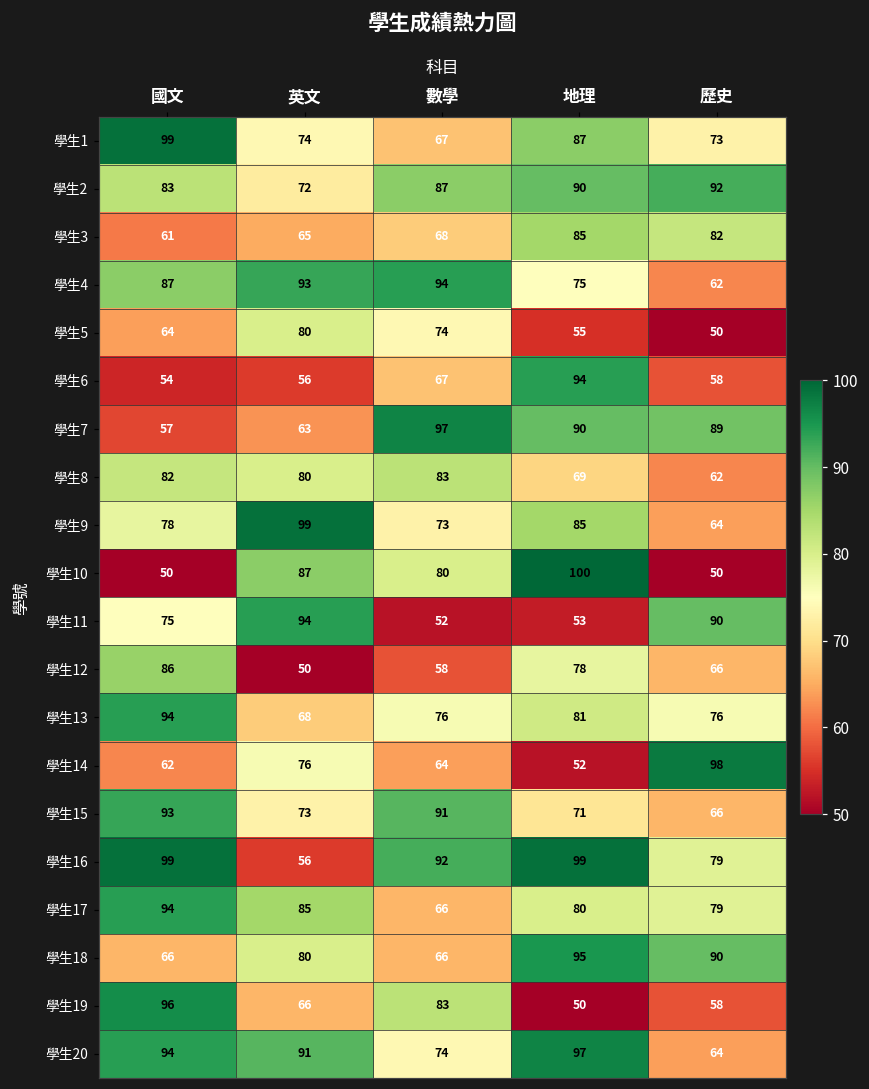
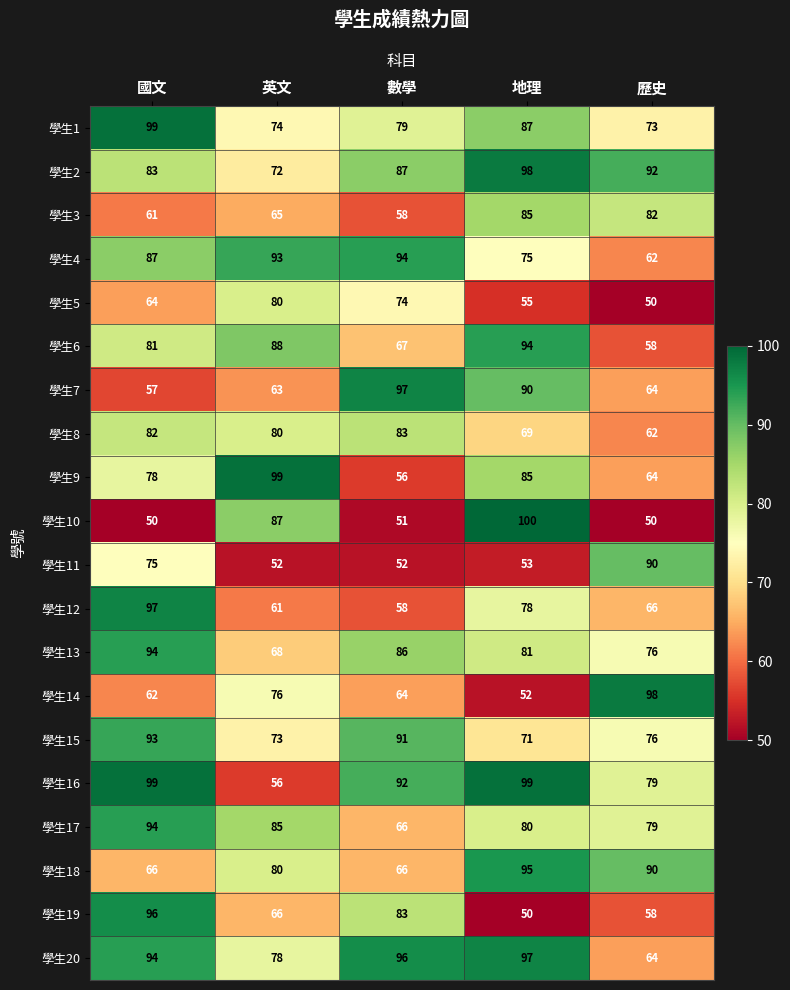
學生1, 數學: 67 -> 79
學生2, 地理: 90 -> 98
學生3, 數學: 68 -> 58
學生6, 國文: 54 -> 81
學生6, 英文: 56 -> 88
學生7, 歷史: 89 -> 64
學生9, 數學: 73 -> 56
學生10, 數學: 80 -> 51
學生11, 英文: 94 -> 52
學生12, 國文: 86 -> 97
學生12, 英文: 50 -> 61
學生13, 數學: 76 -> 86
學生15, 歷史: 66 -> 76
學生20, 英文: 91 -> 78
學生20, 數學: 74 -> 96
